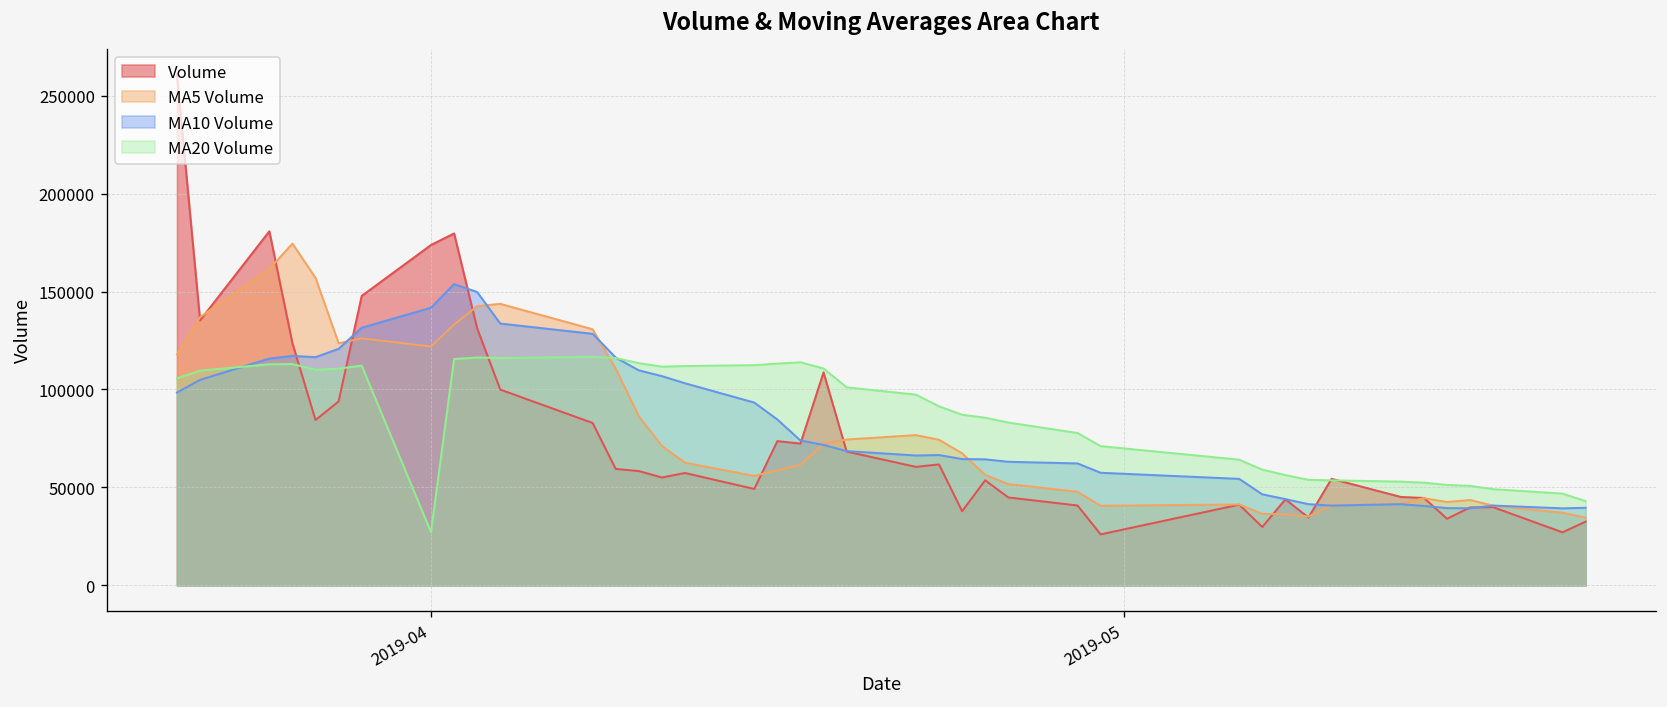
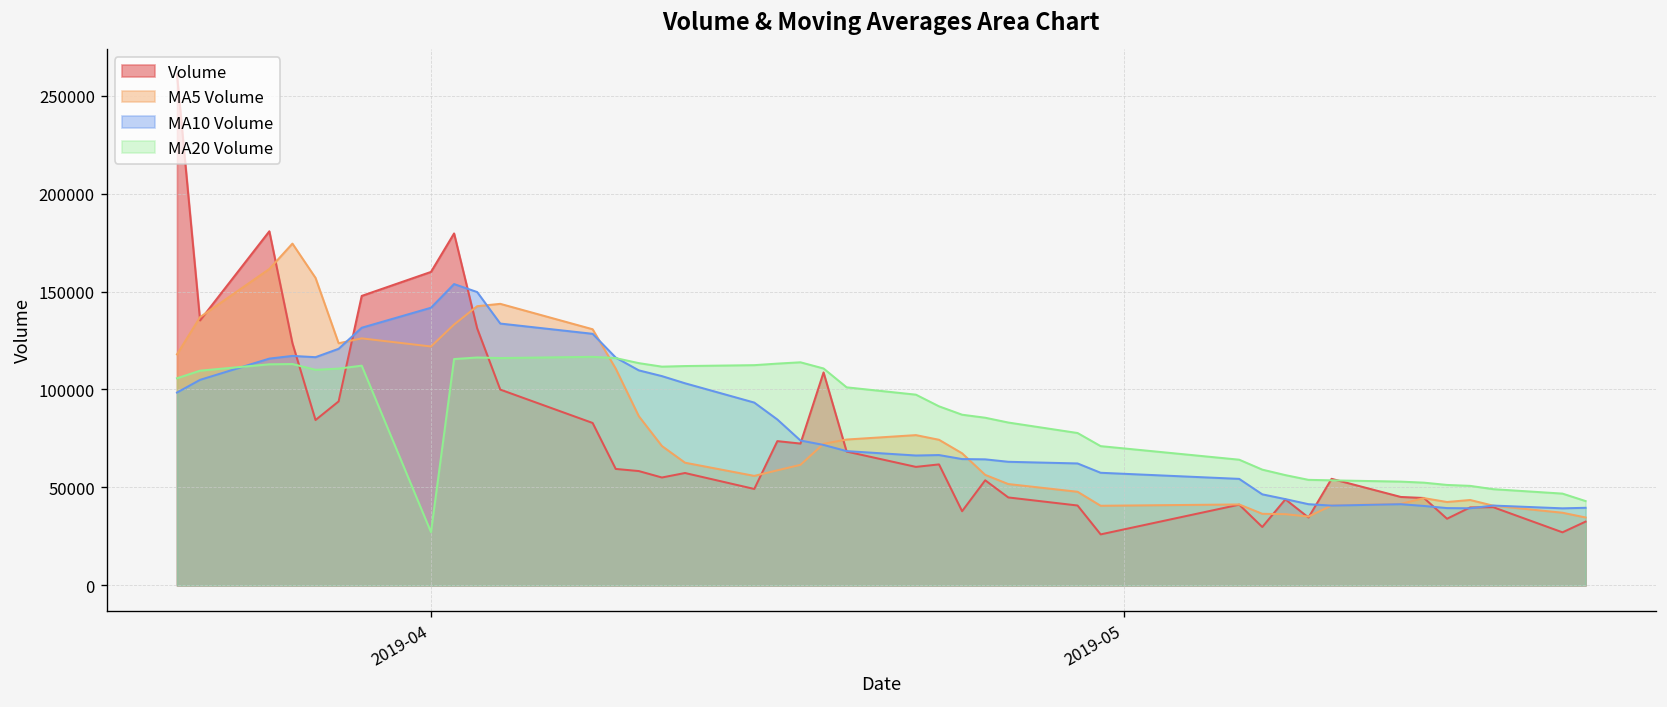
Volume, 2019-04: 174000 -> 160000
